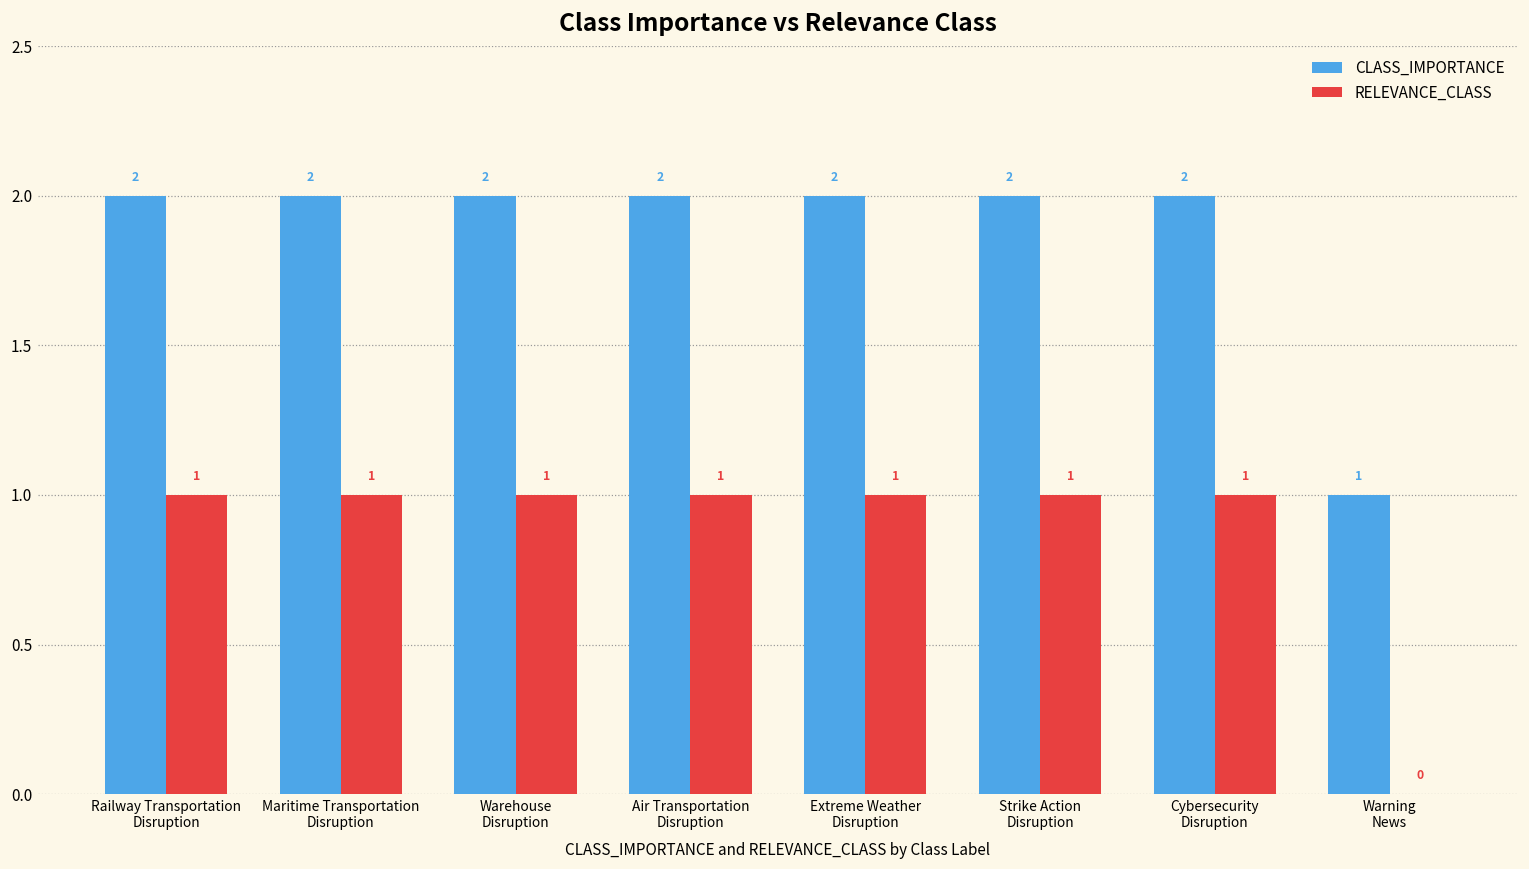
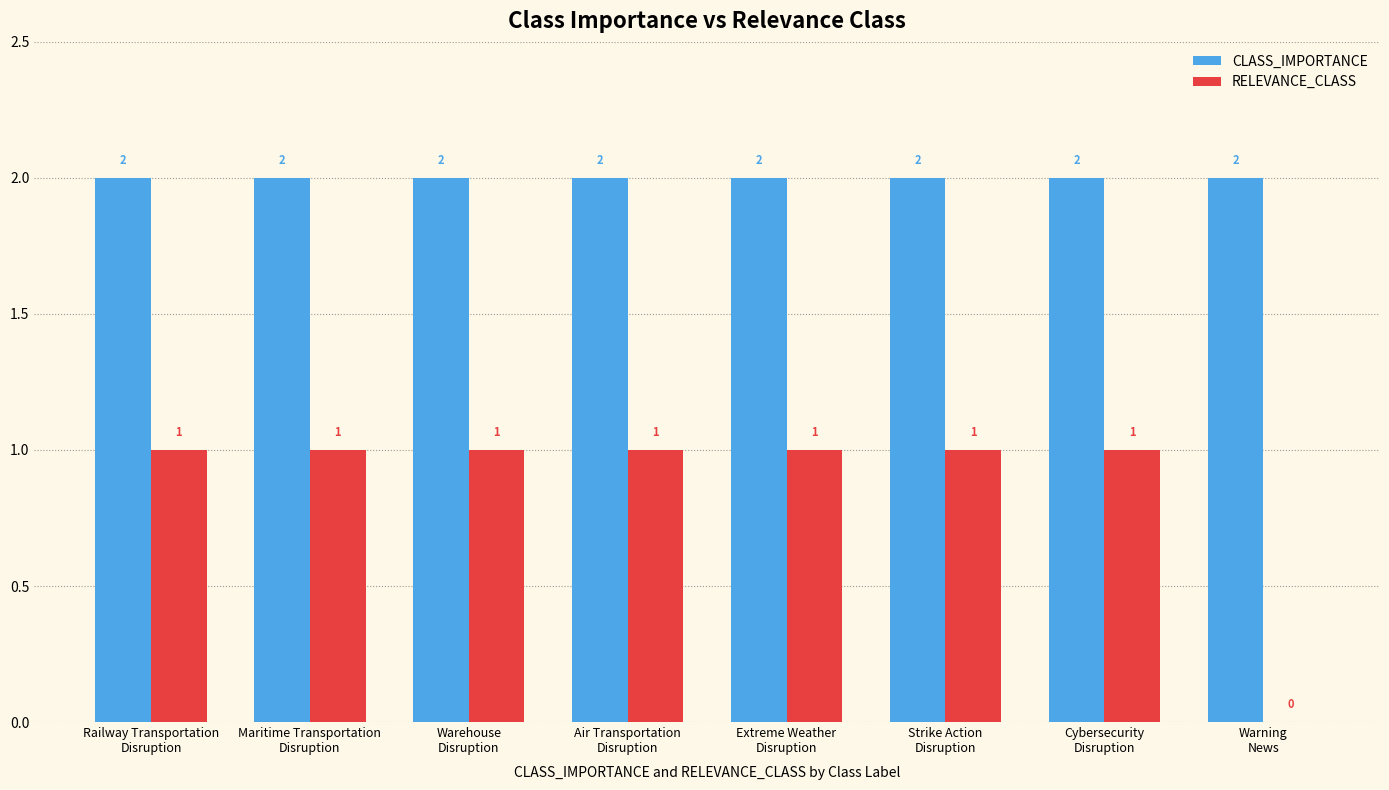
CLASS_IMPORTANCE, Warning News: 1 -> 2
